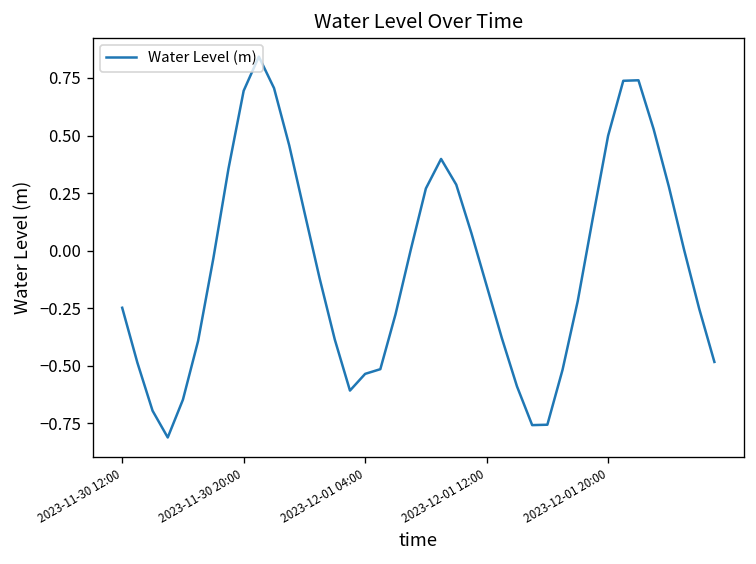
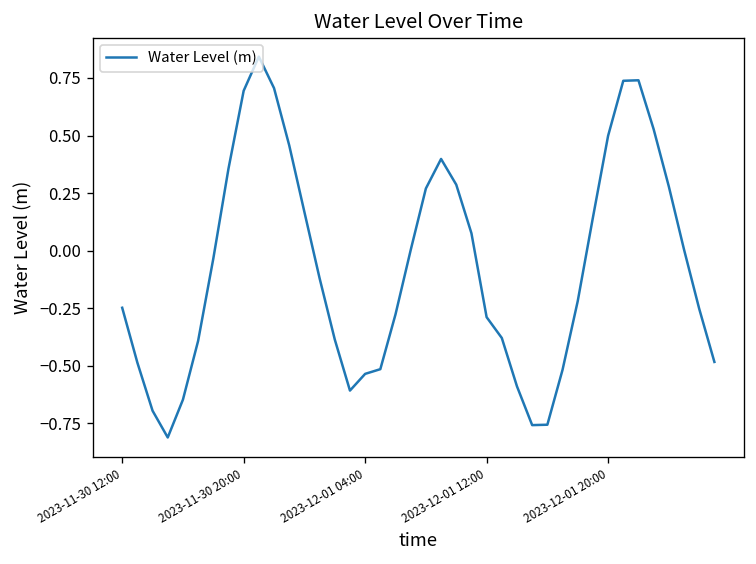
2023-12-01 12:00: -0.15 -> -0.29
